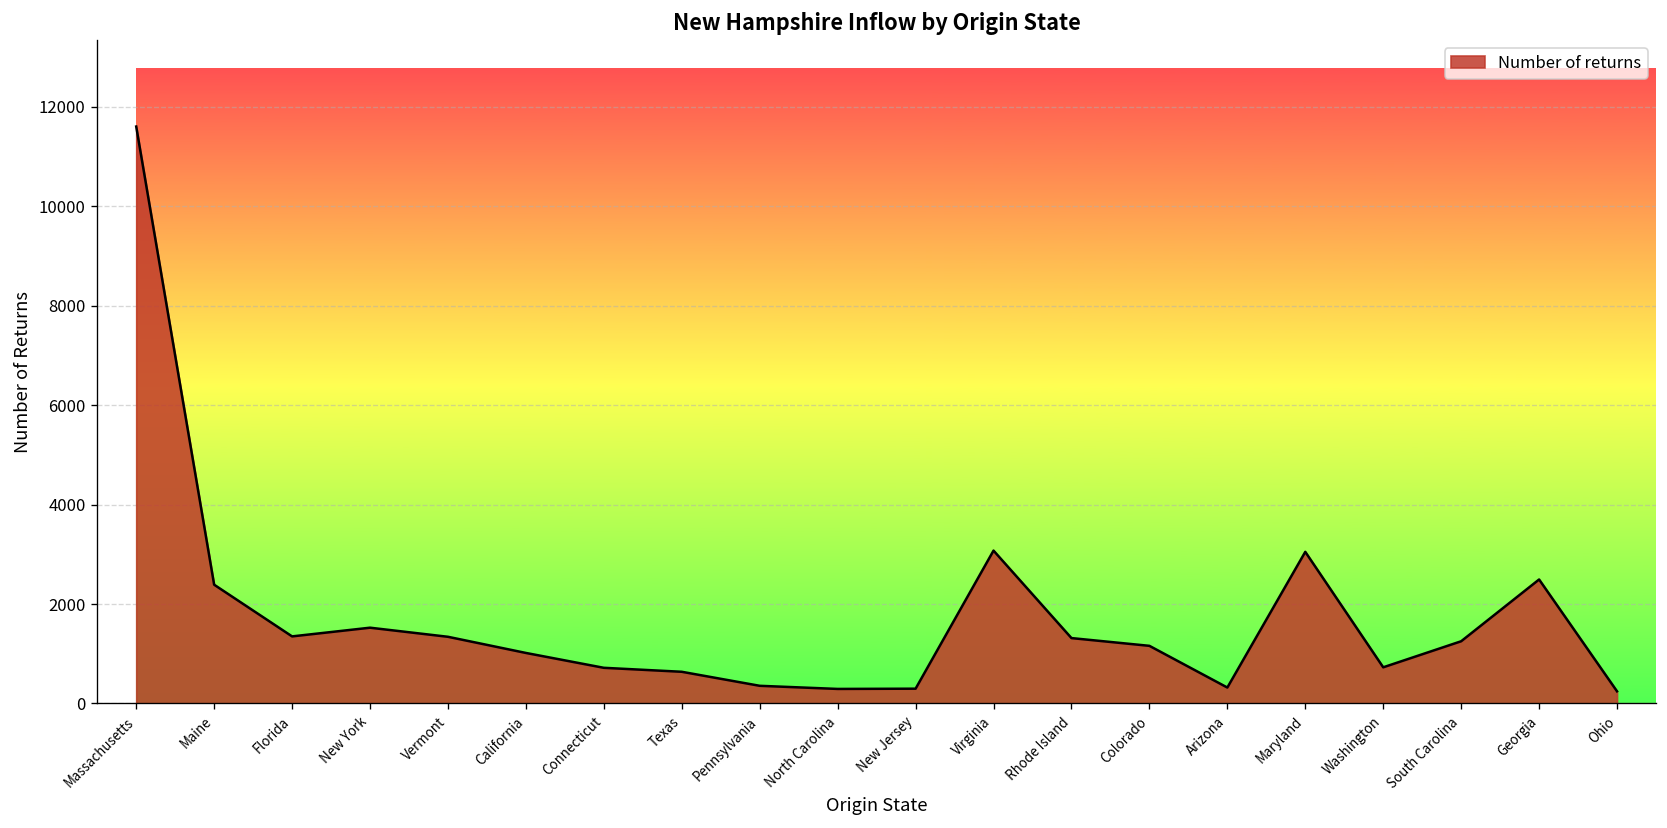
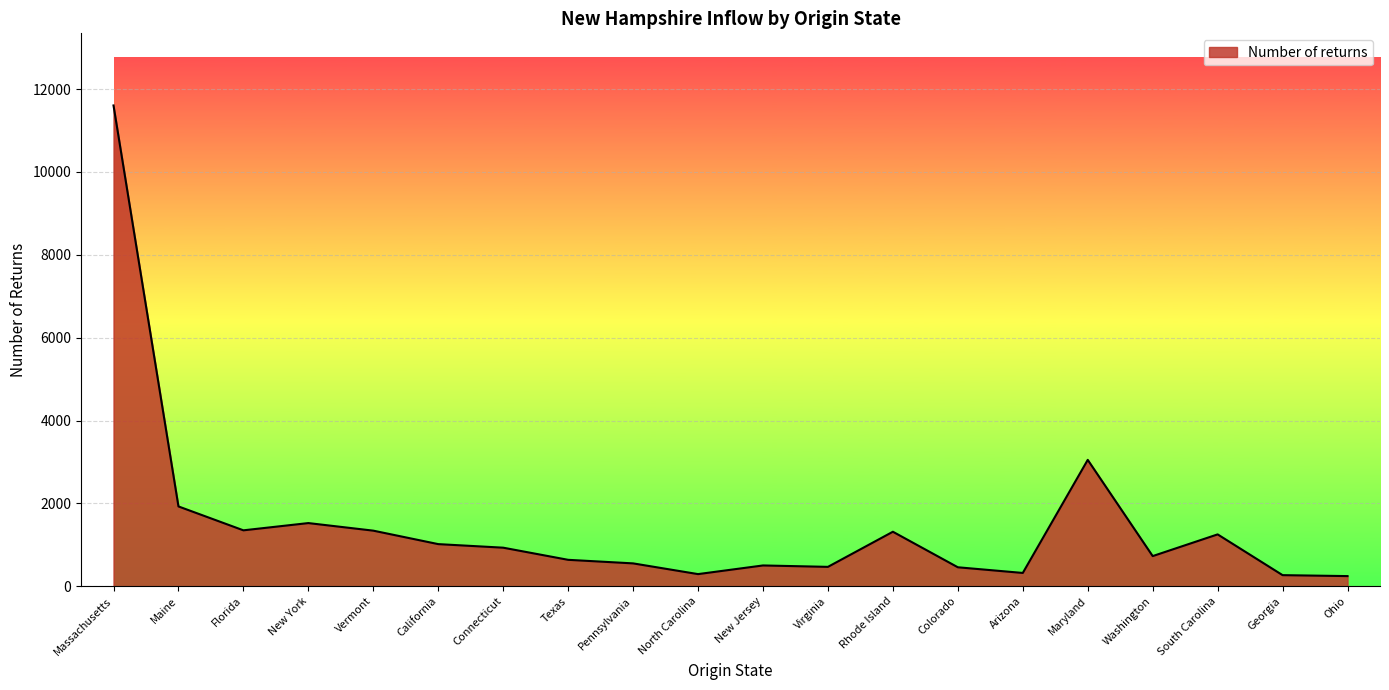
Maine: 2400 -> 1900
Connecticut: 700 -> 900
Pennsylvania: 400 -> 600
New Jersey: 300 -> 500
Virginia: 3100 -> 500
Colorado: 1200 -> 500
Georgia: 2500 -> 300
